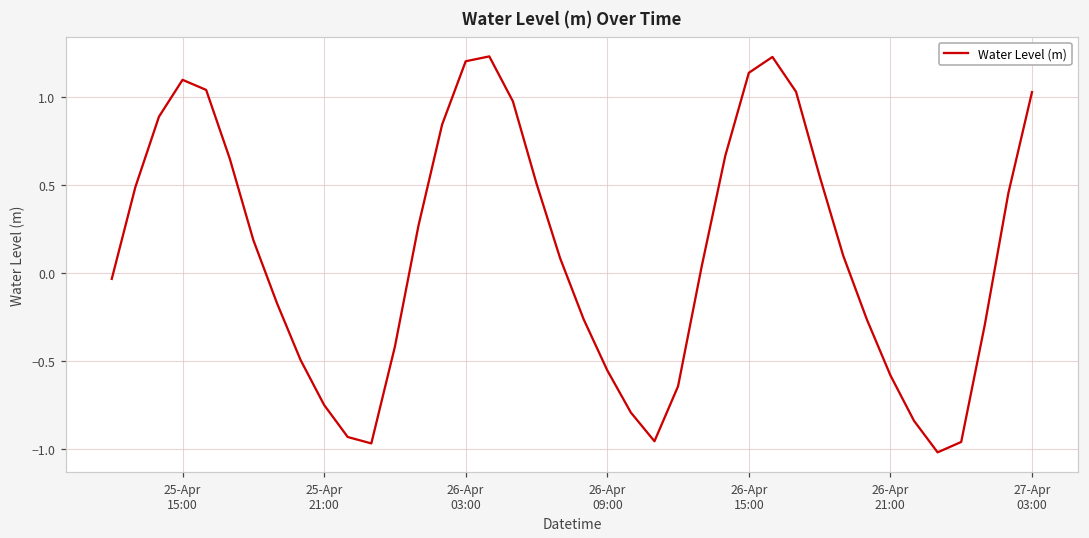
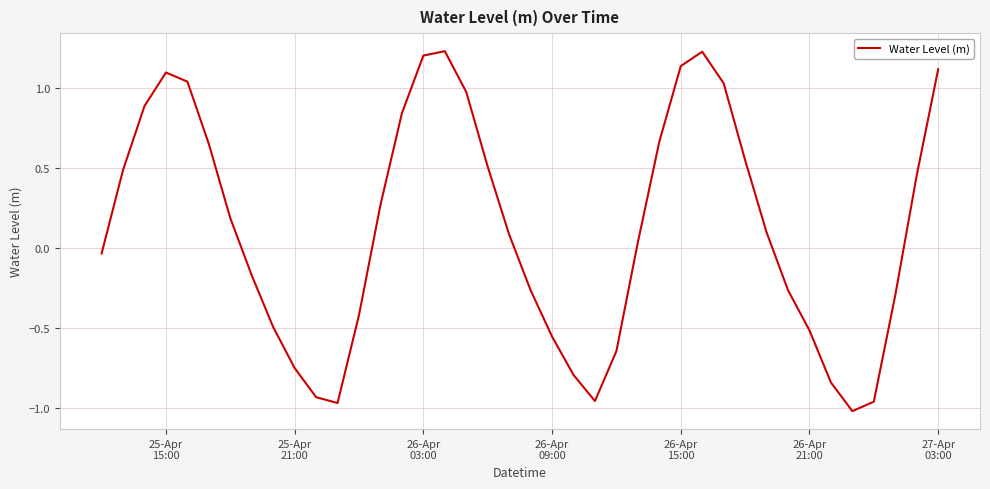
26-Apr 21:00: -0.58 -> -0.52
27-Apr 03:00: 1.03 -> 1.12
